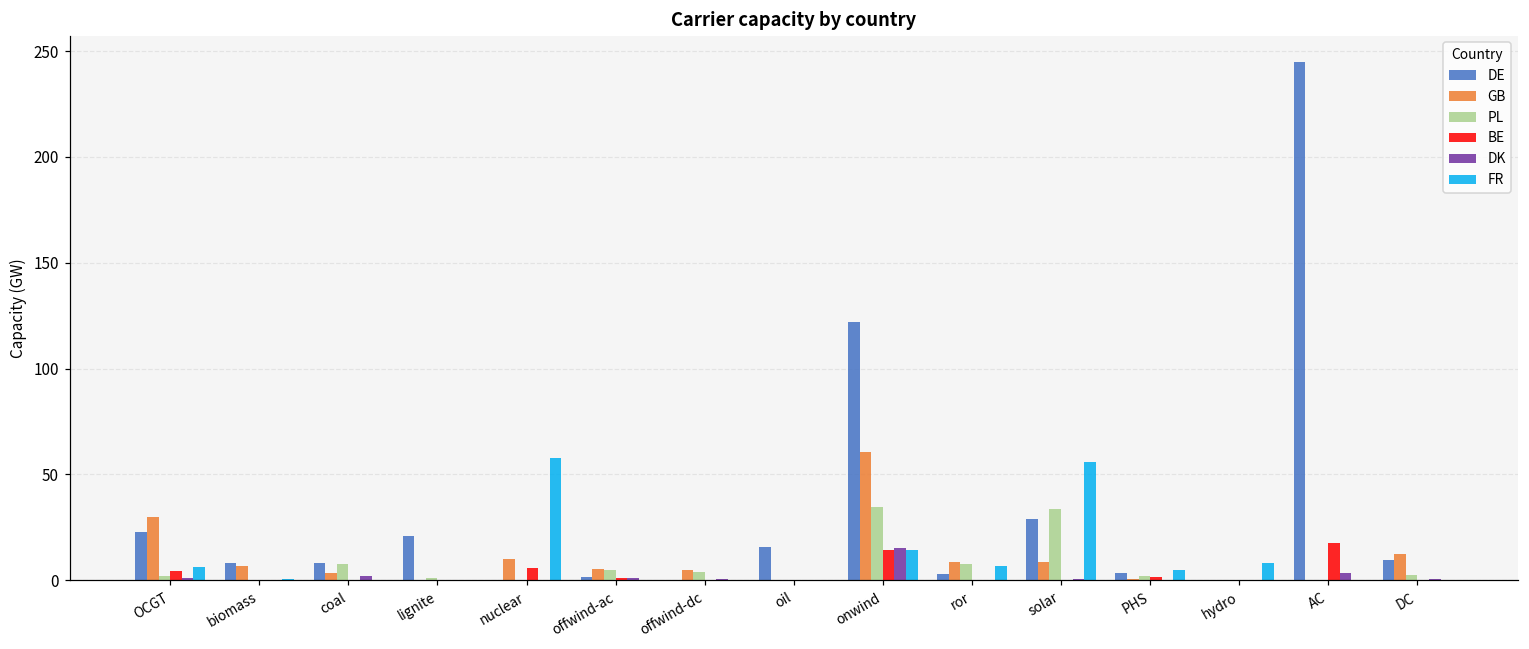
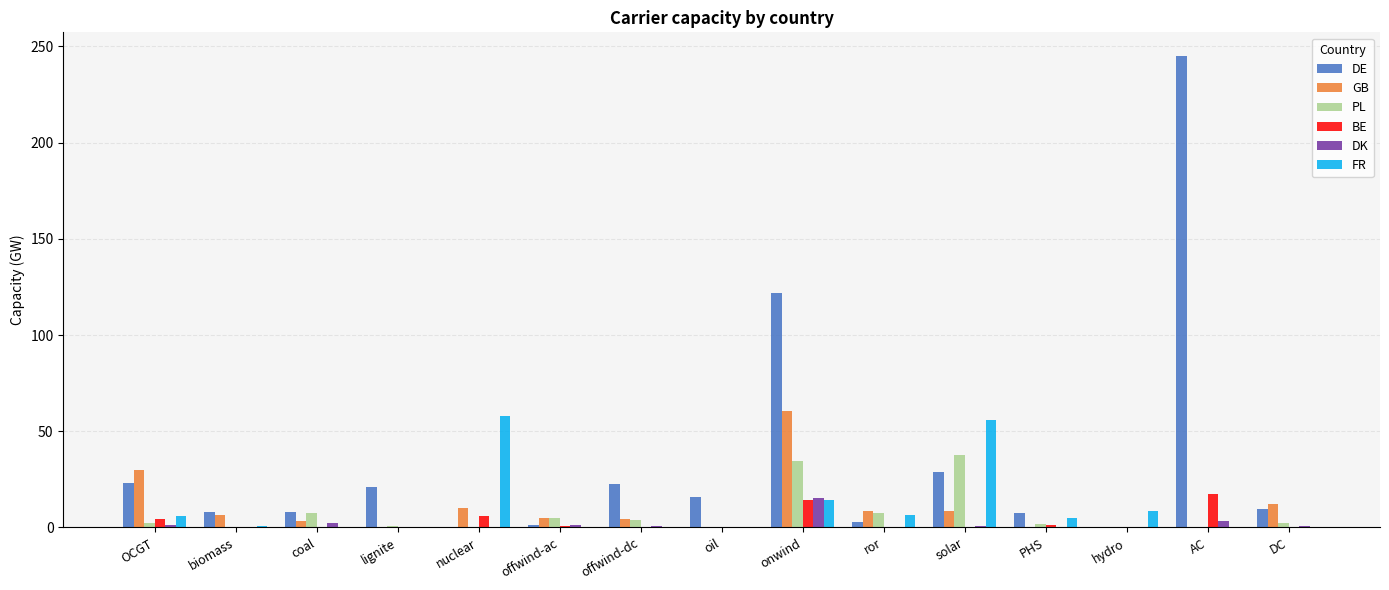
DE, offwind-dc: 0 -> 23
PL, solar: 34 -> 38
DE, PHS: 3 -> 8
